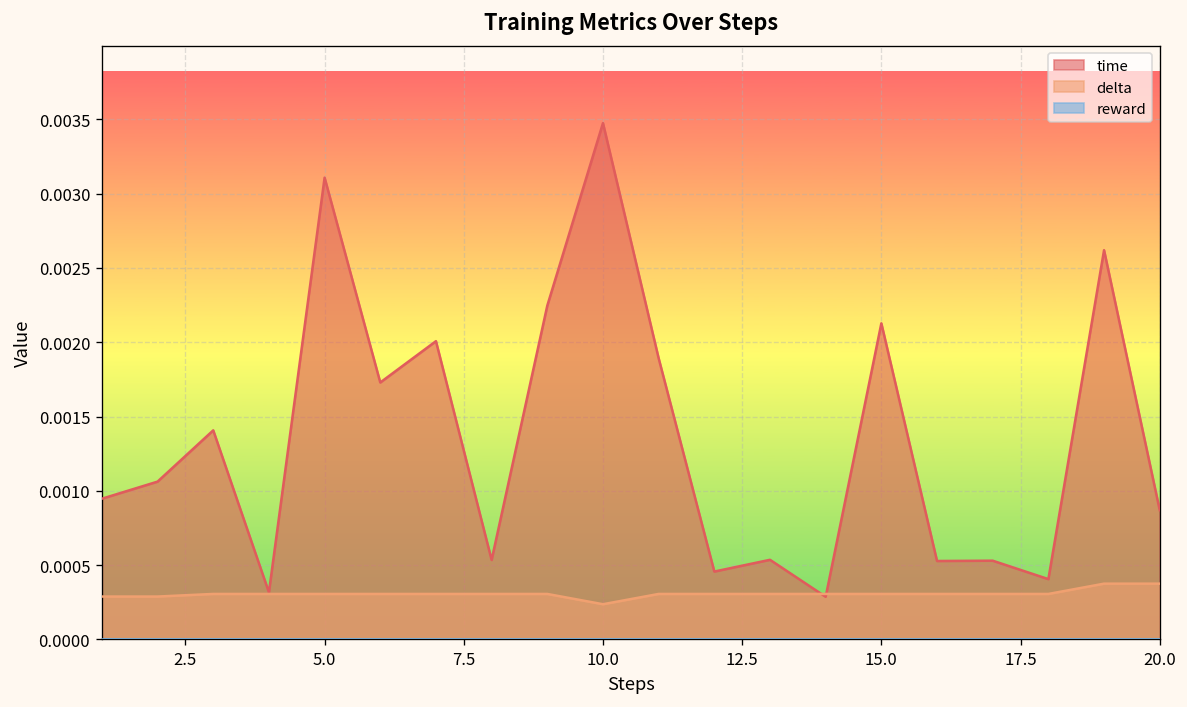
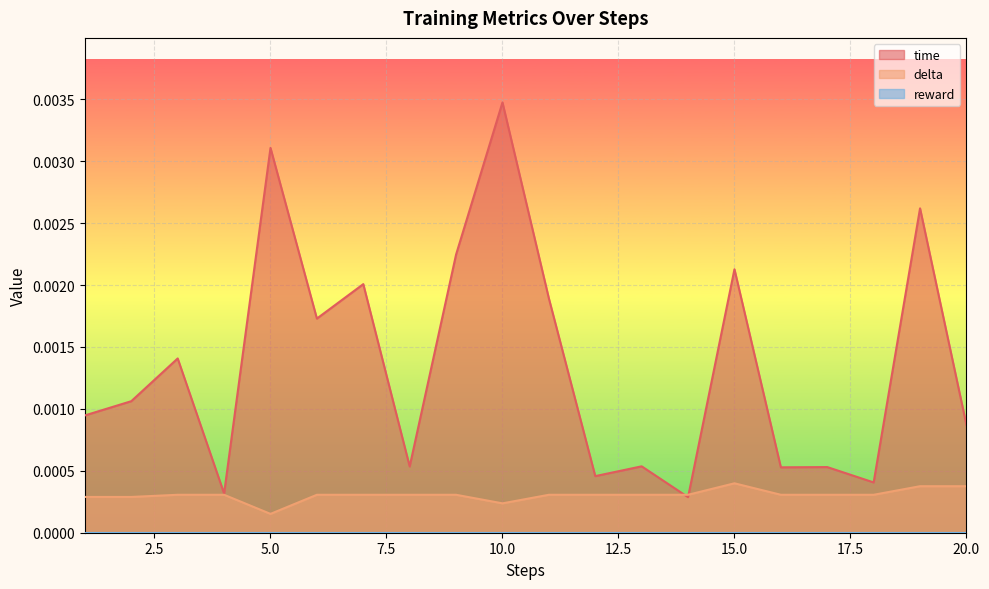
delta, 5.0: 0.00031 -> 0.00015
delta, 15.0: 0.00031 -> 0.00040
